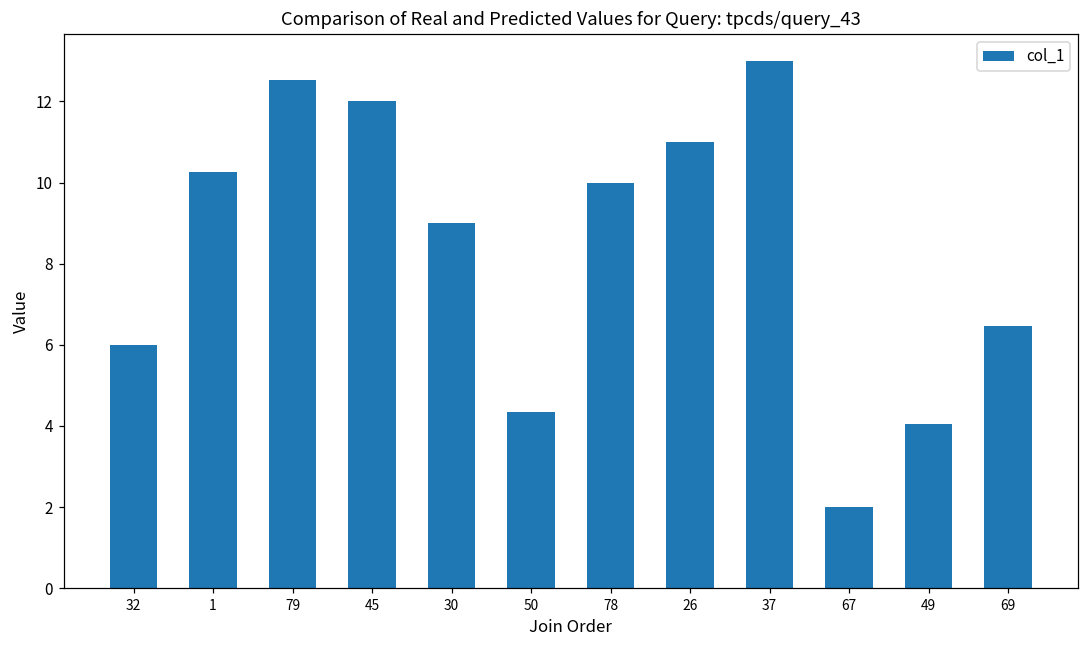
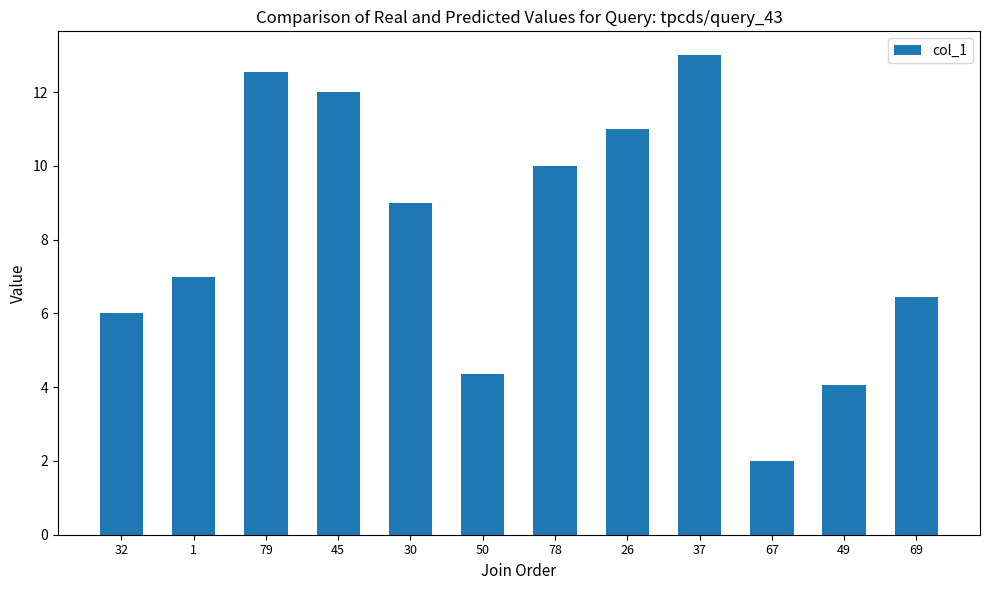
1: 10.3 -> 7.0
